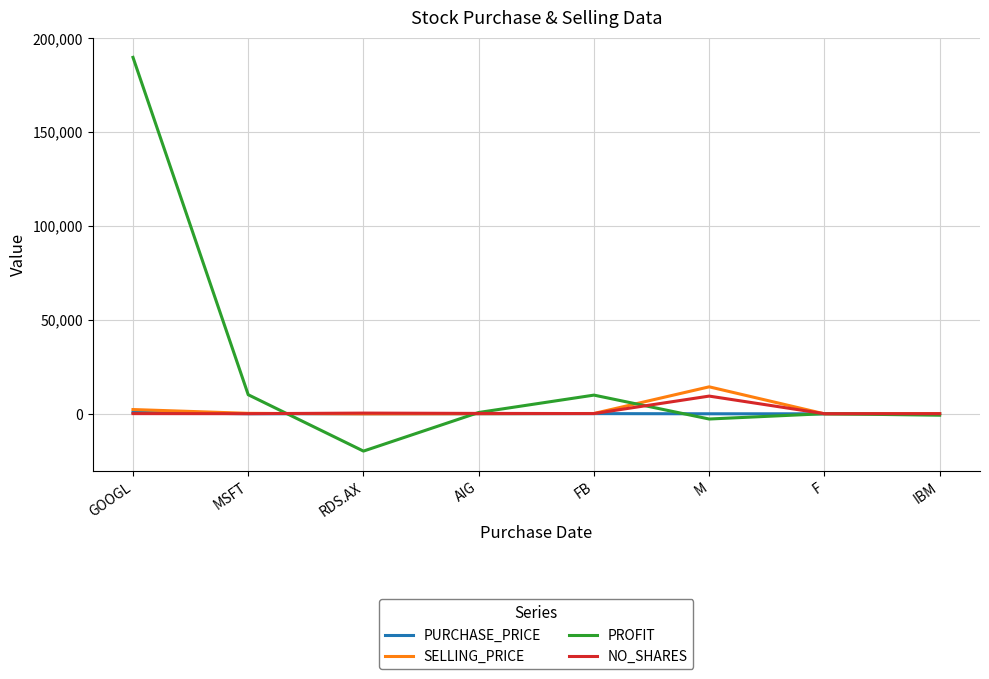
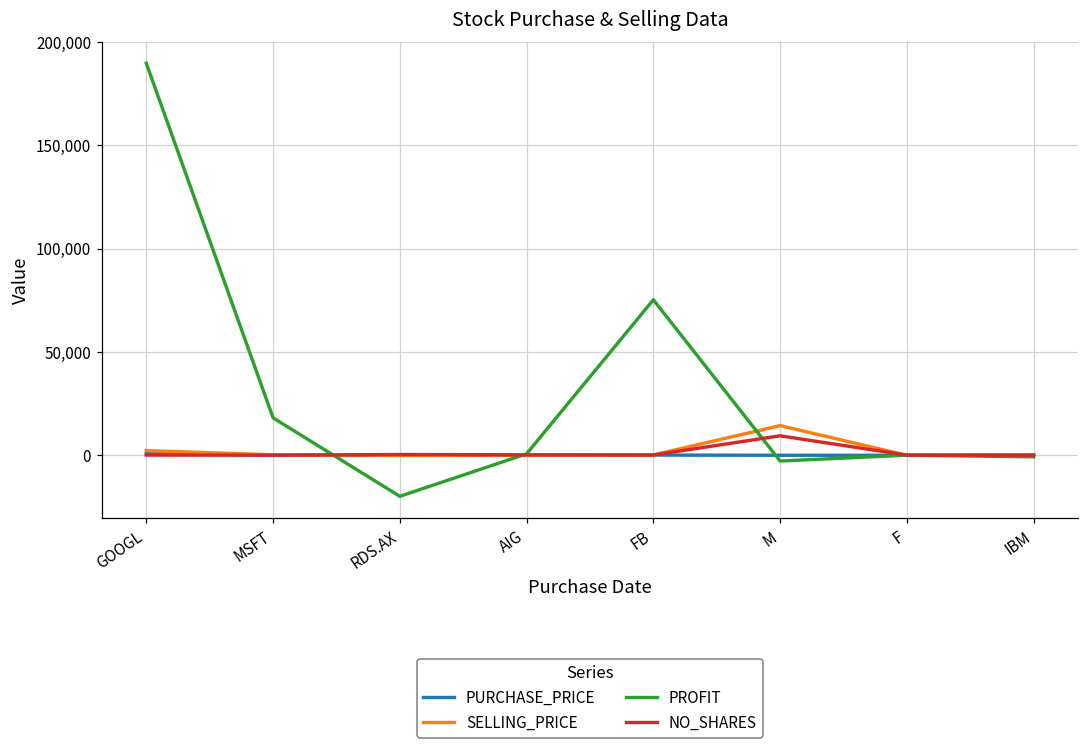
PROFIT, MSFT: 10,000 -> 18,000
PROFIT, FB: 10,000 -> 75,000
